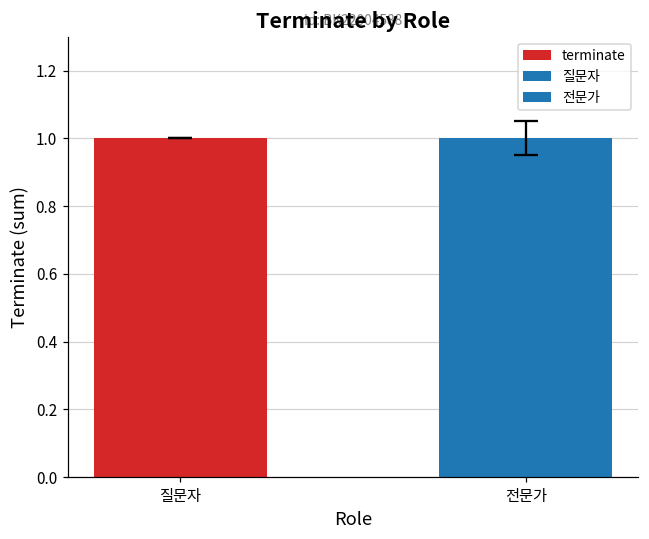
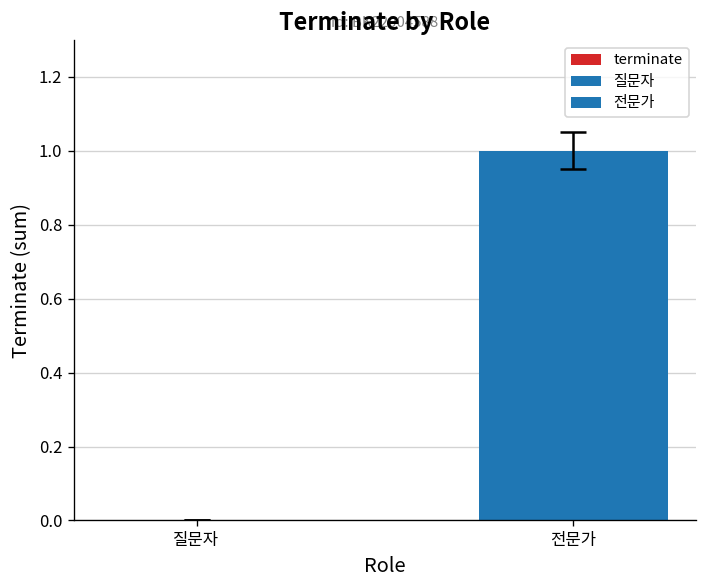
terminate, 질문자: 1 -> 0
